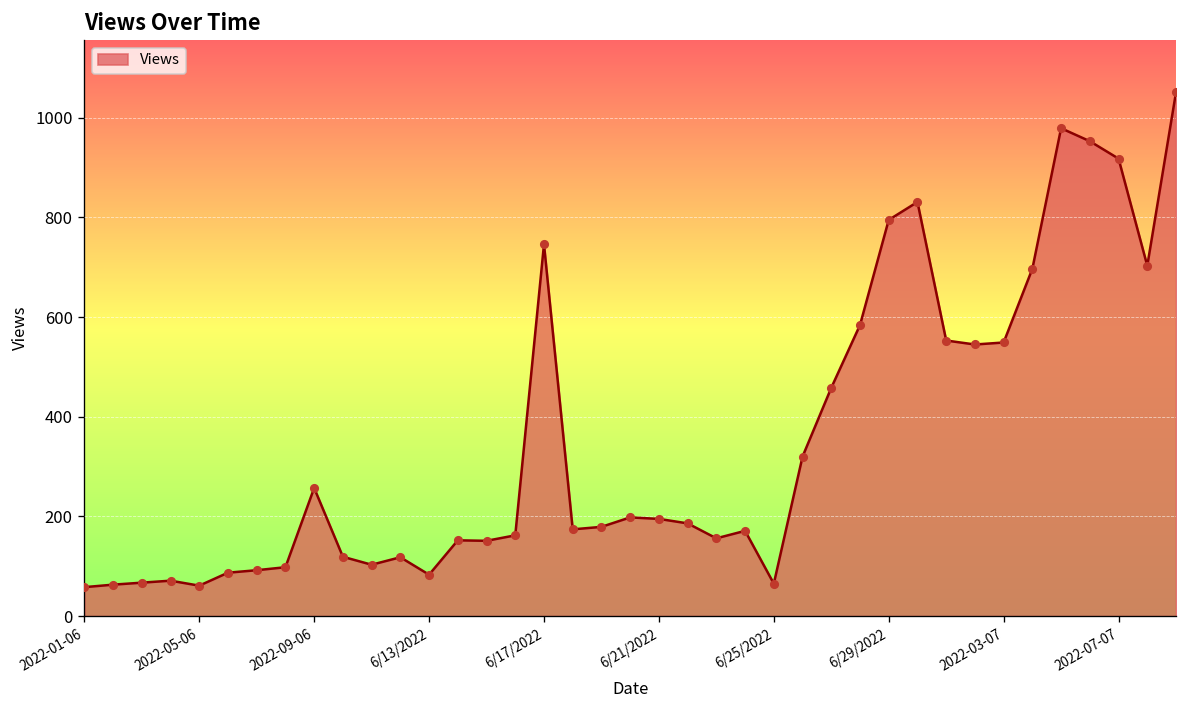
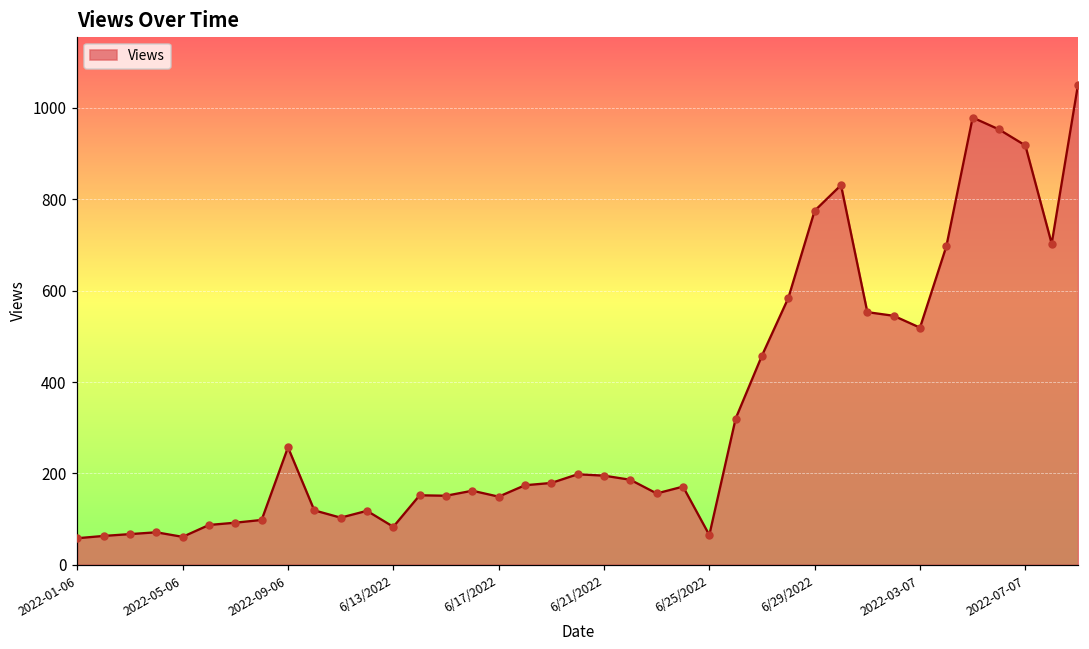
6/17/2022: 750 -> 150
6/29/2022: 800 -> 780
2022-03-07: 550 -> 520
